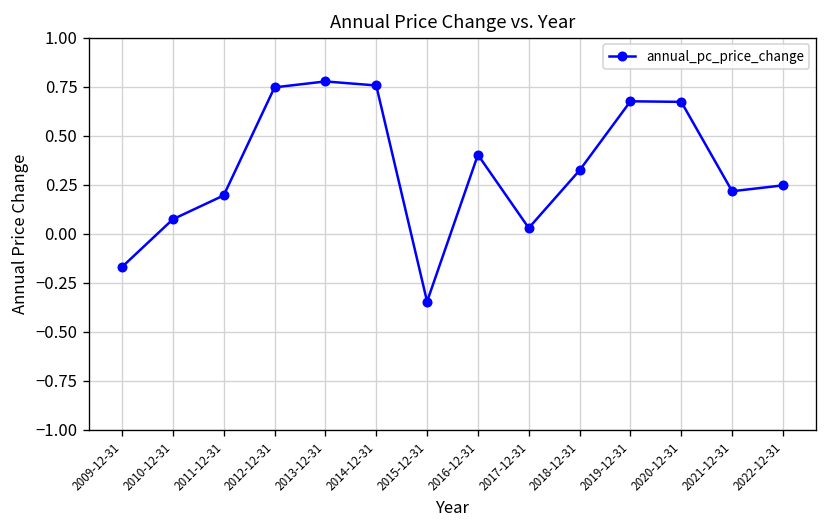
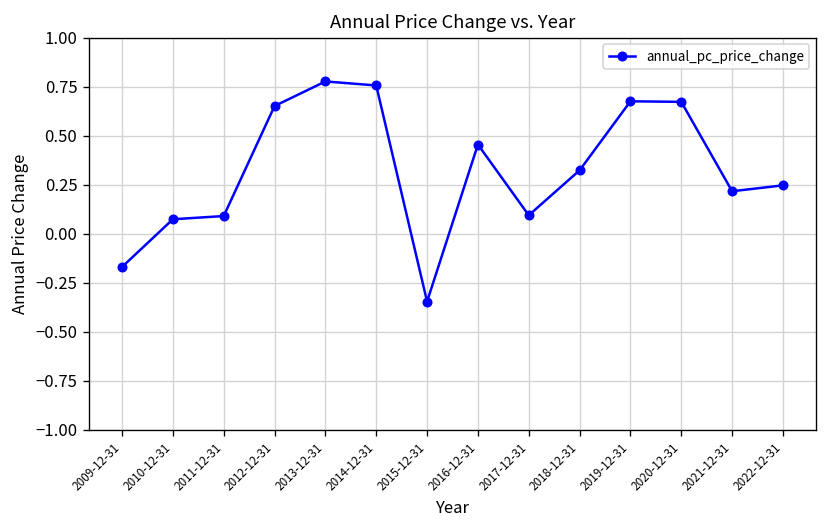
2011-12-31: 0.19 -> 0.09
2012-12-31: 0.75 -> 0.65
2016-12-31: 0.40 -> 0.45
2017-12-31: 0.03 -> 0.09
